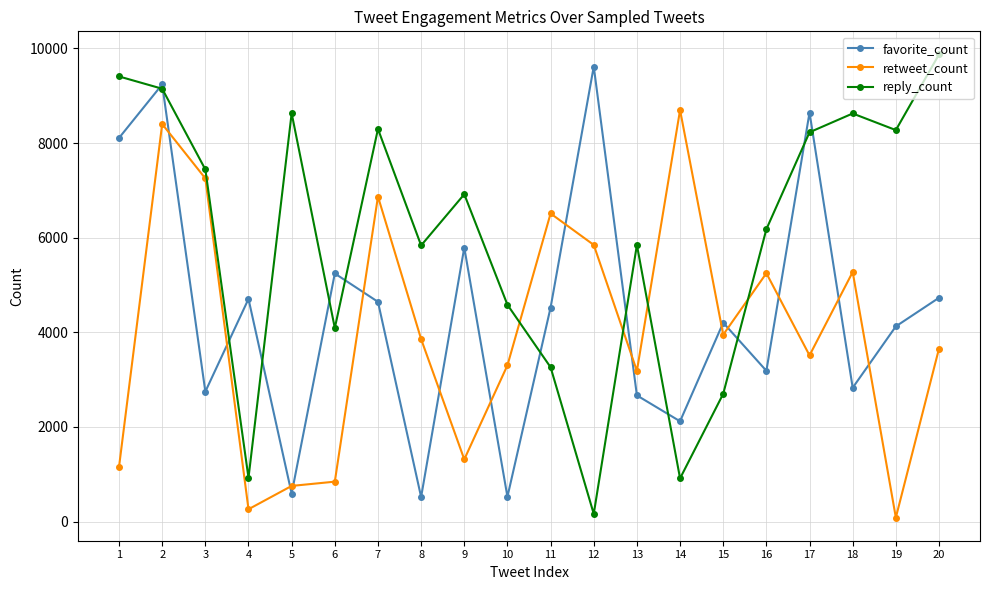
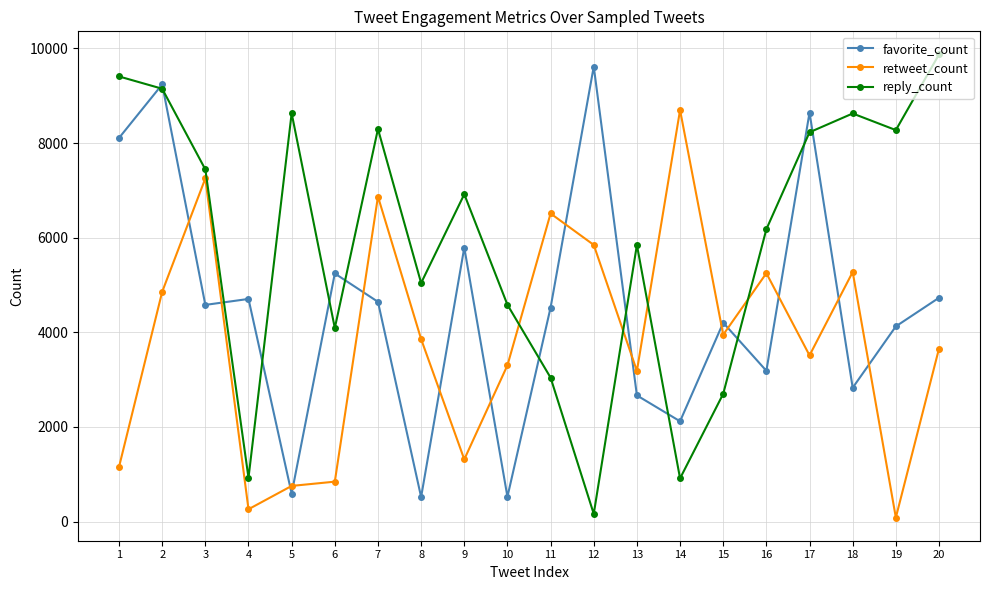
retweet_count, 2: 8400 -> 4900
favorite_count, 3: 2700 -> 4600
reply_count, 8: 5800 -> 5000
reply_count, 11: 3300 -> 3000
